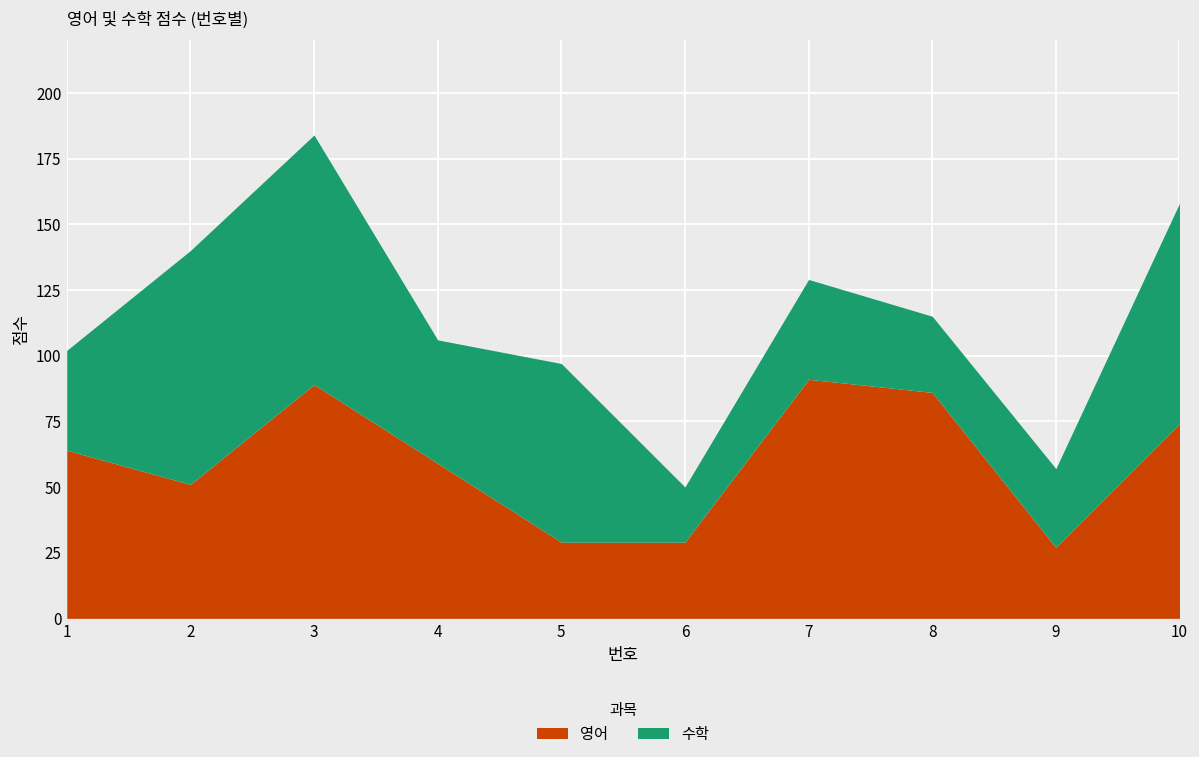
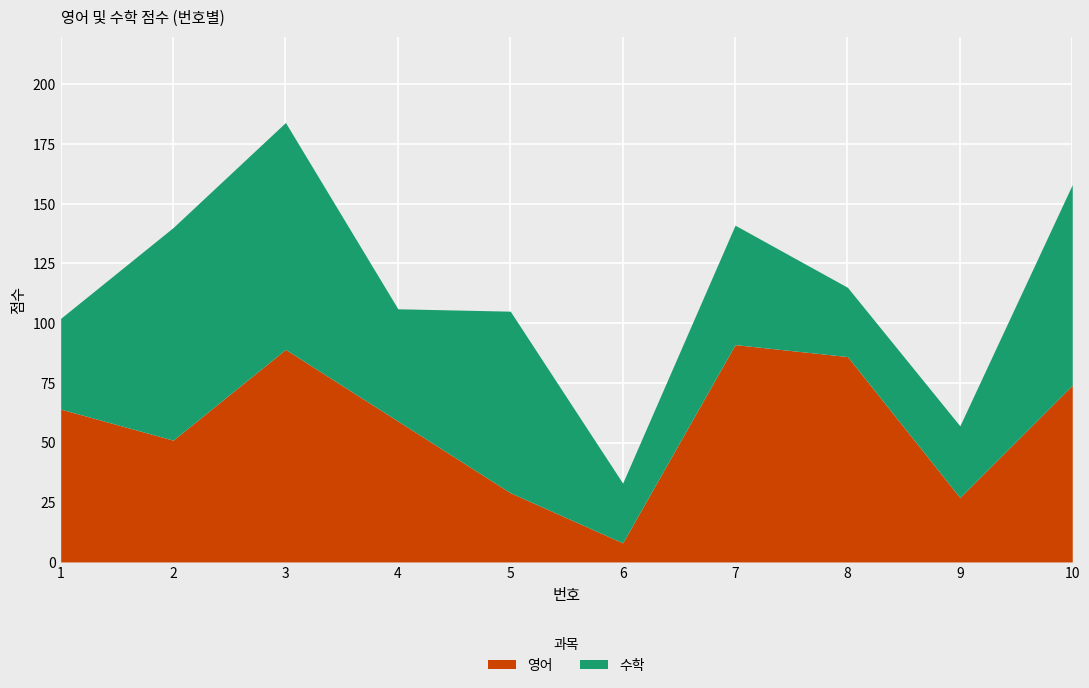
수학, 5: 68 -> 76
영어, 6: 29 -> 8
수학, 6: 21 -> 25
수학, 7: 38 -> 50
